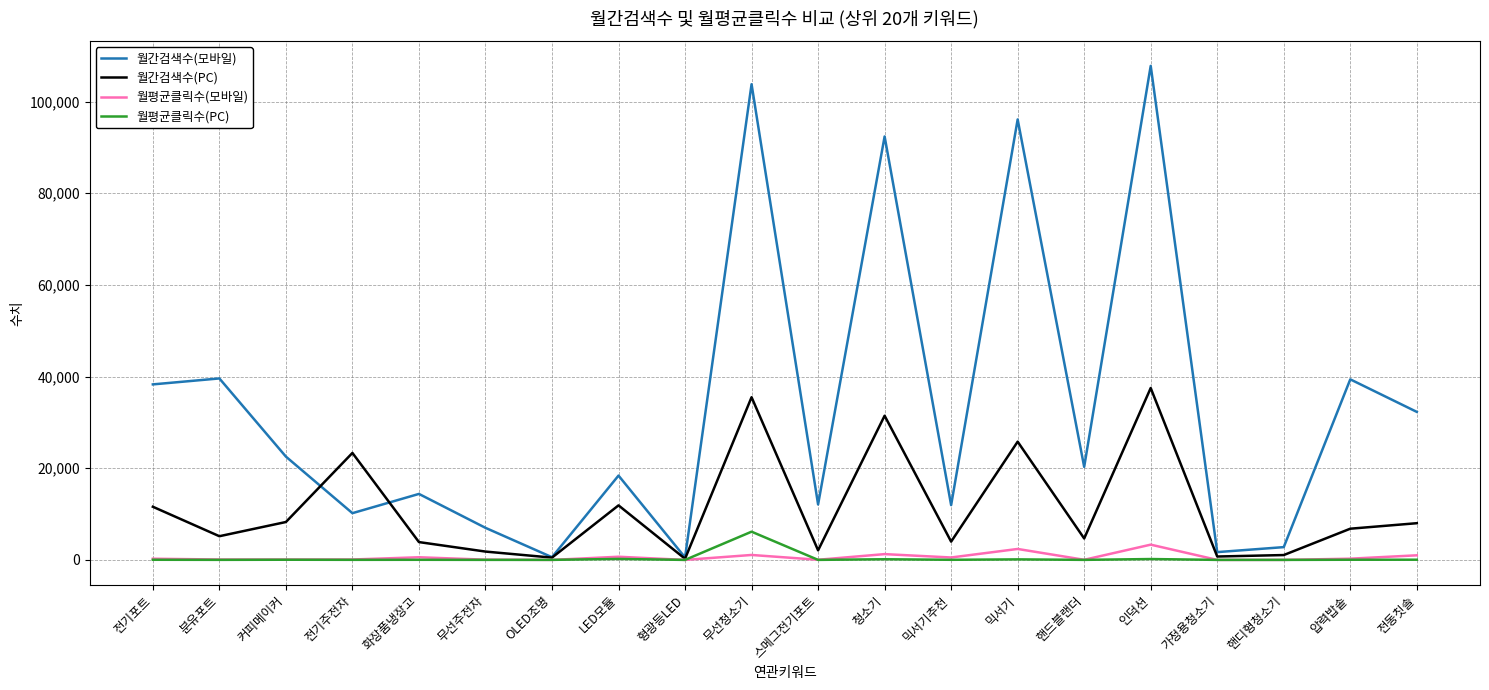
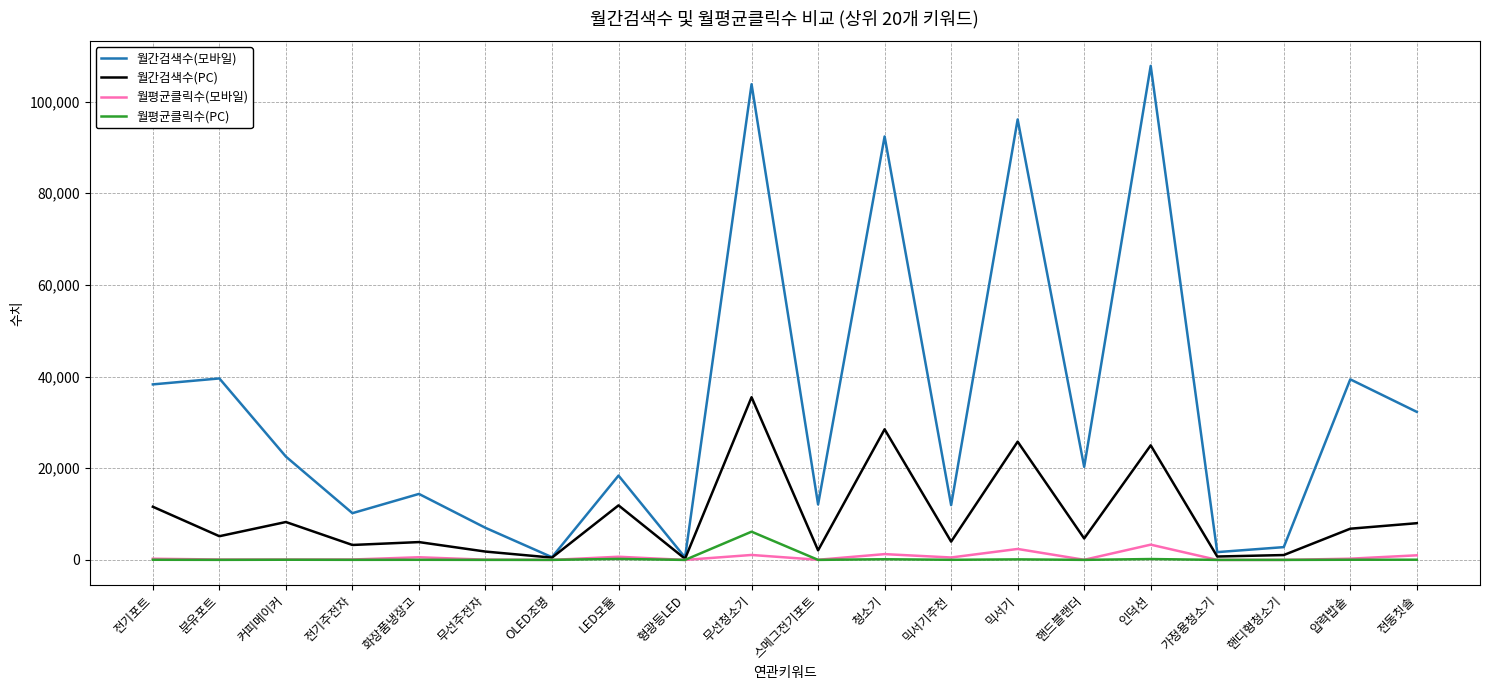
월간검색수(PC), 전기주전자: 23,000 -> 3,000
월간검색수(PC), 청소기: 31,000 -> 29,000
월간검색수(PC), 인덕션: 38,000 -> 25,000
